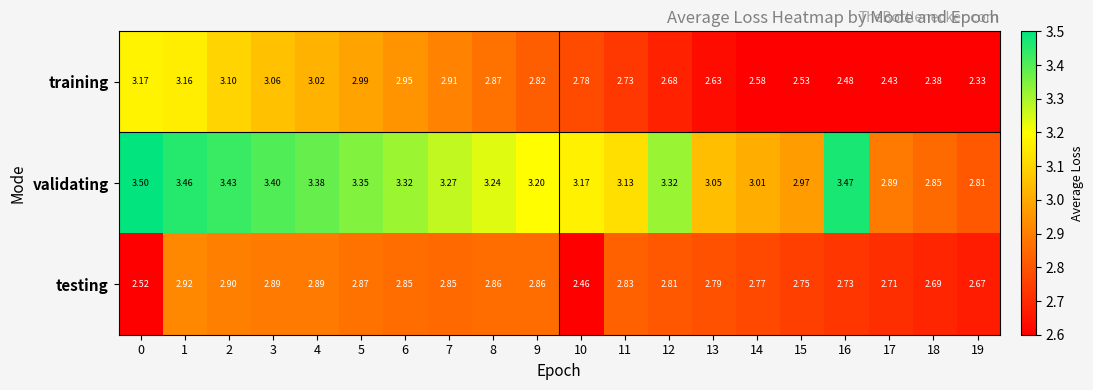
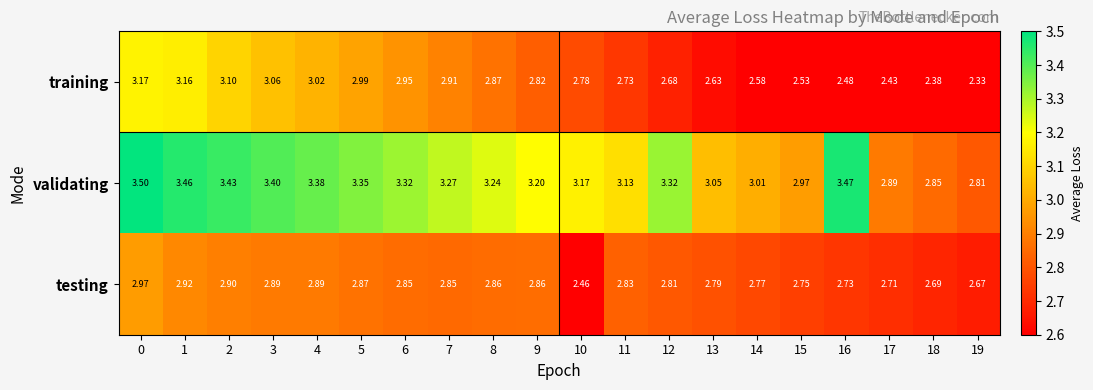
testing, 0: 2.52 -> 2.97
